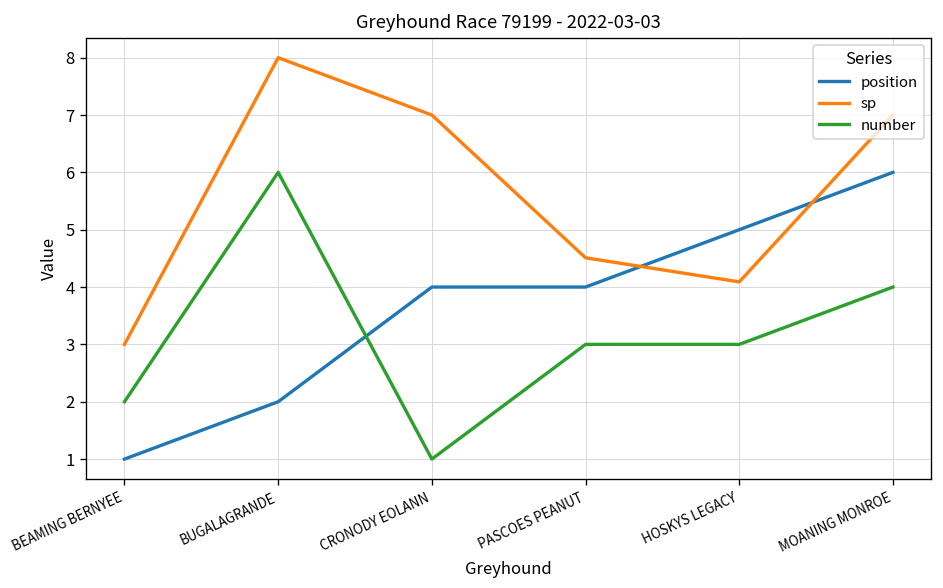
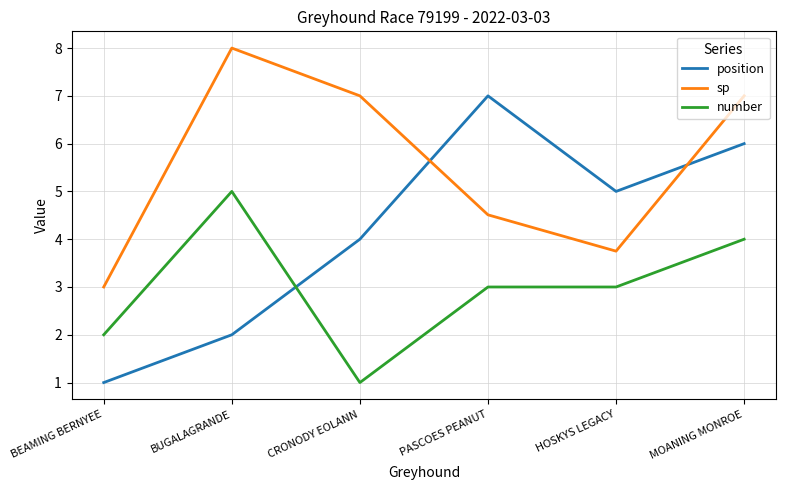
number, BUGALAGRANDE: 6 -> 5
position, PASCOES PEANUT: 4 -> 7
sp, HOSKYS LEGACY: 4.1 -> 3.8
